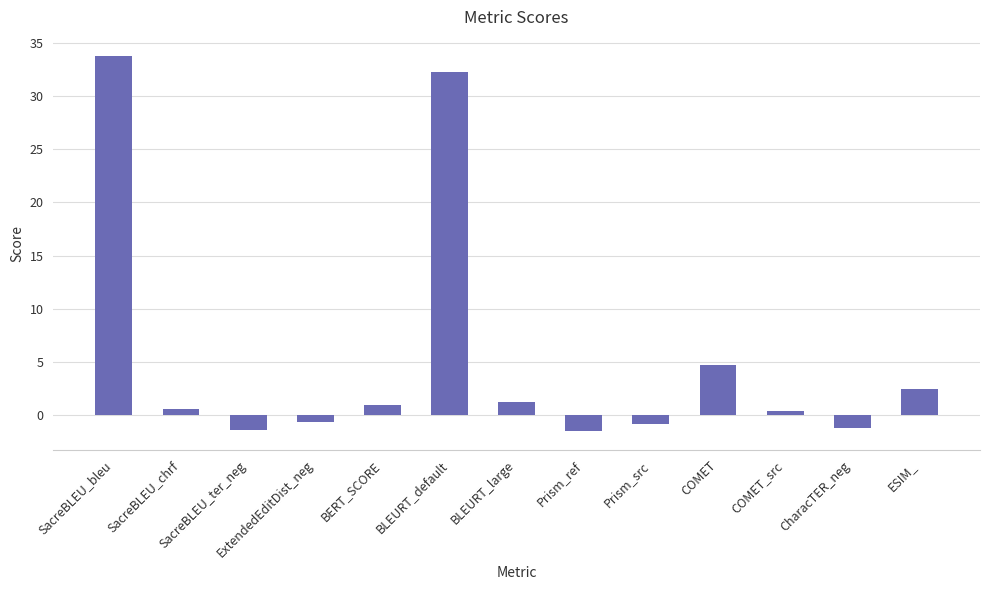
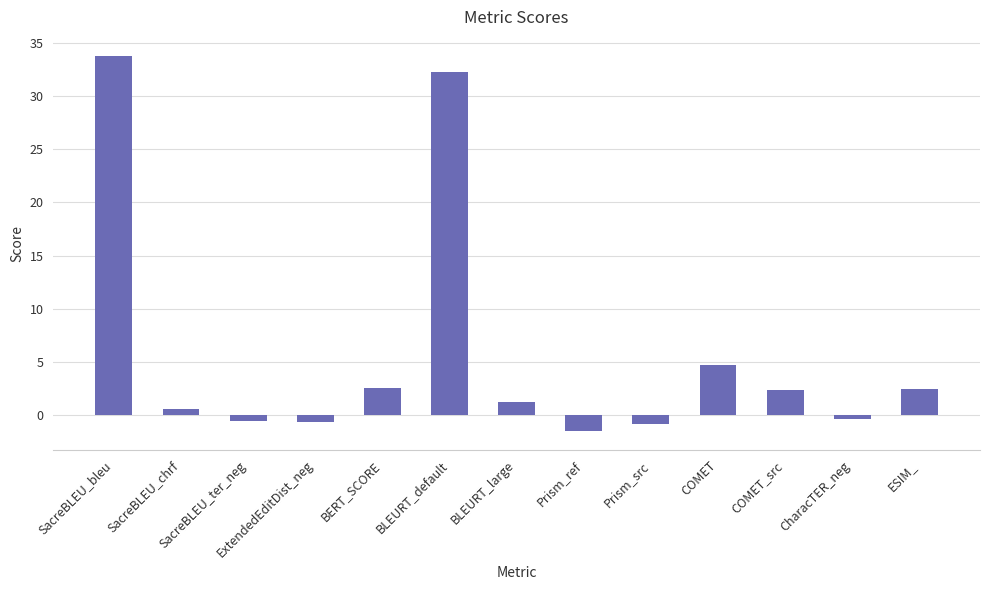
SacreBLEU_ter_neg: -1.4 -> -0.5
BERT_SCORE: 0.9 -> 2.5
COMET_src: 0.4 -> 2.4
CharacTER_neg: -1.2 -> -0.4
